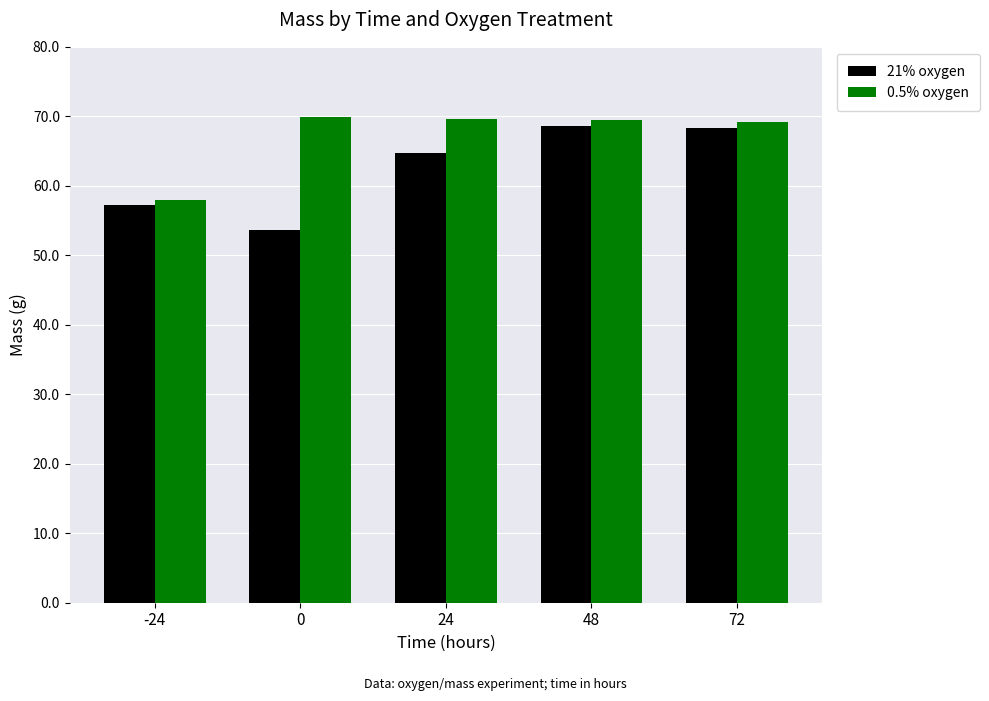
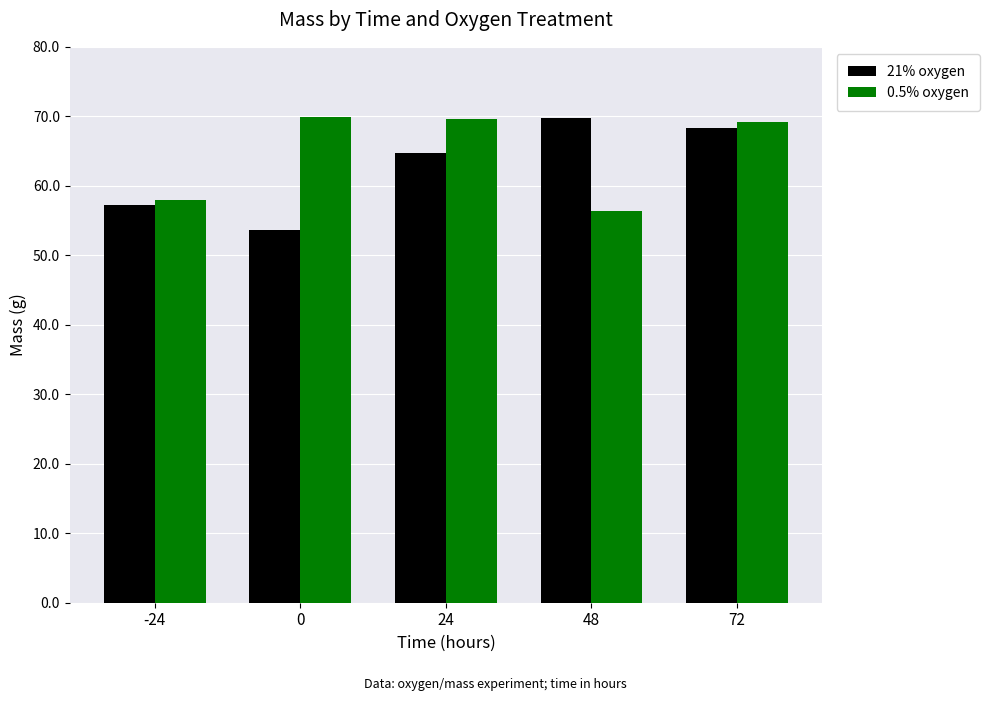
21% oxygen, 48: 69 -> 70
0.5% oxygen, 48: 69 -> 56
